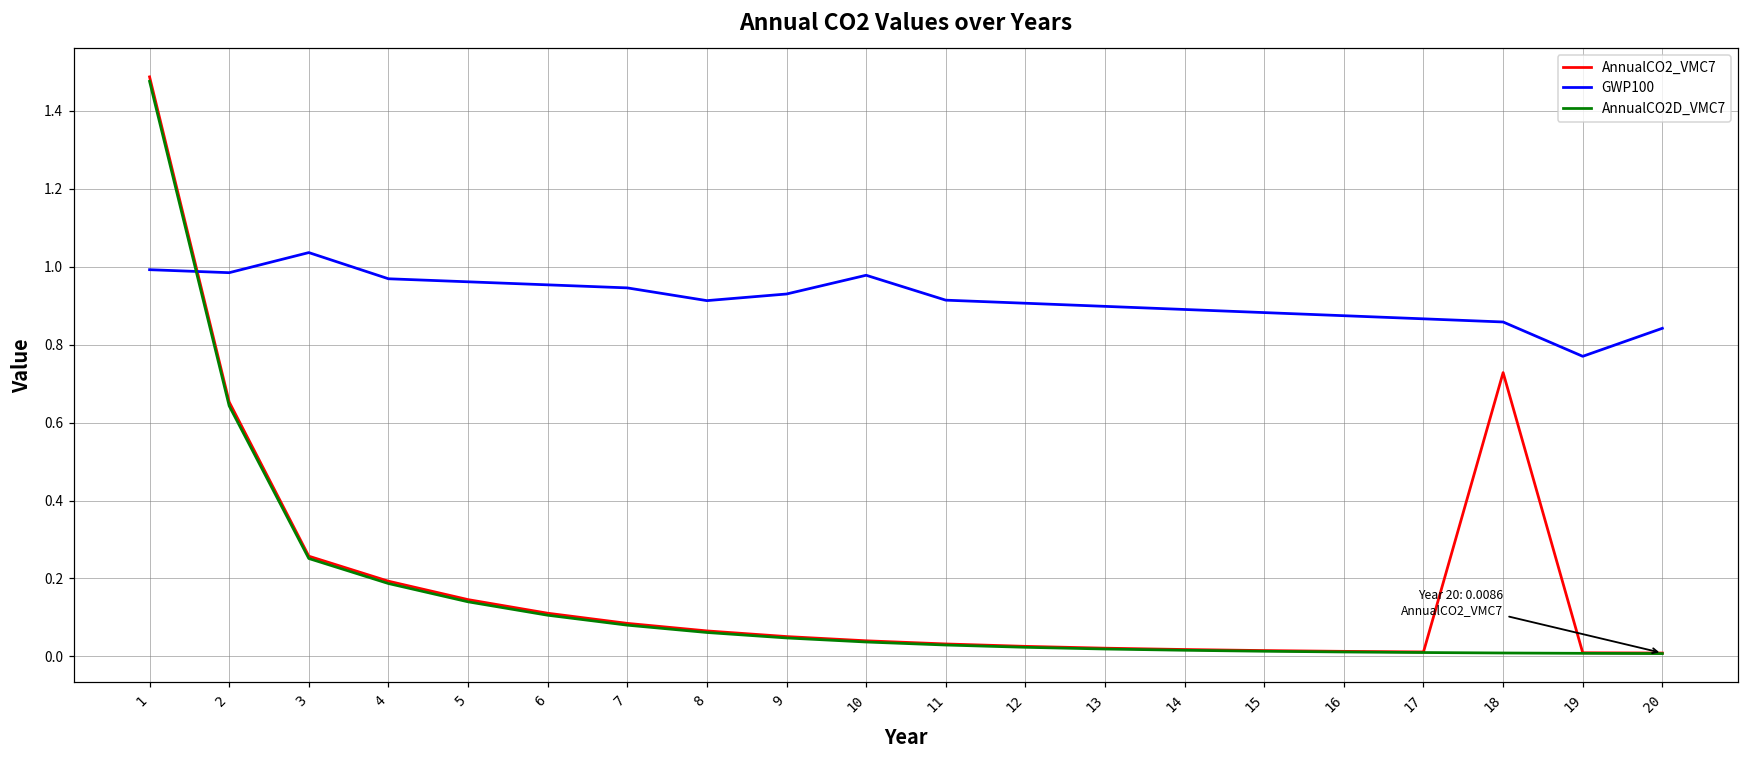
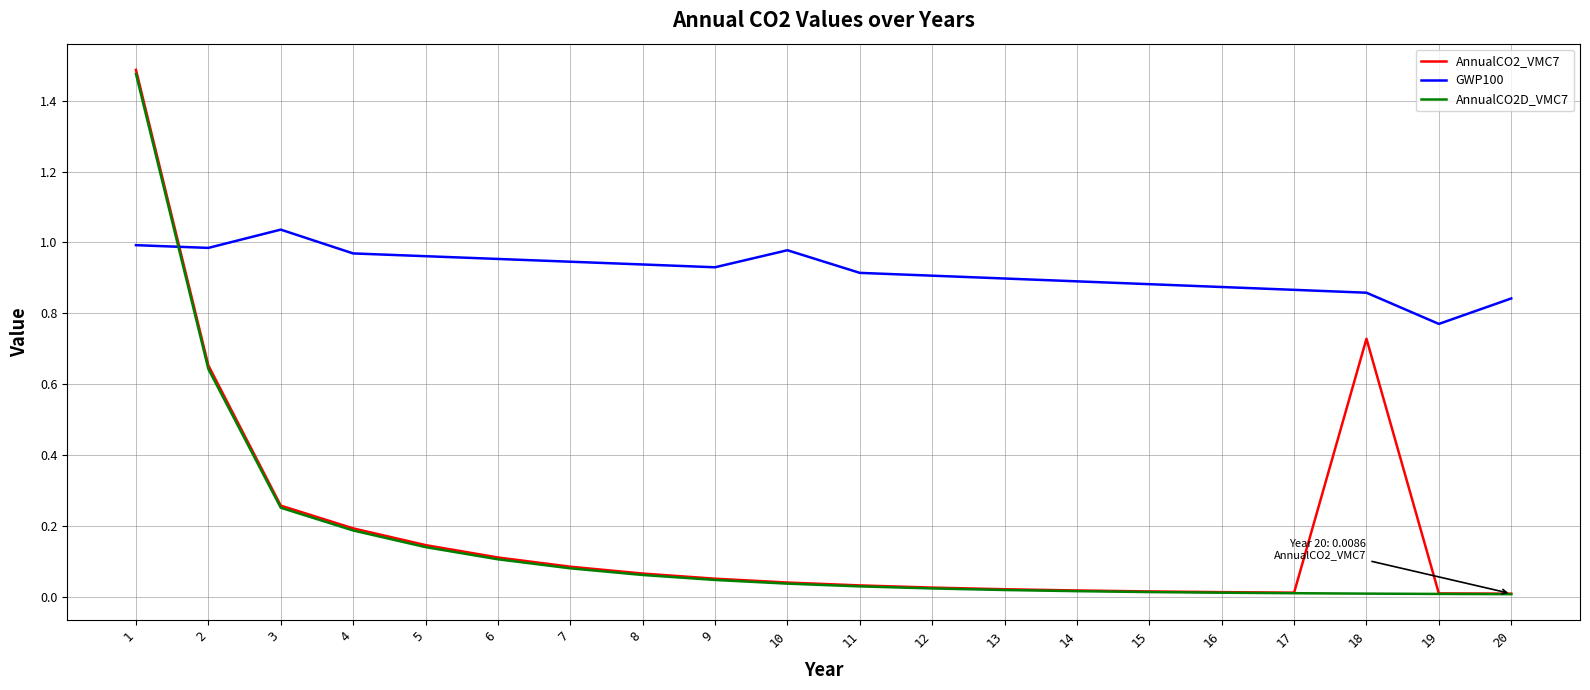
GWP100, 8: 0.91 -> 0.94
